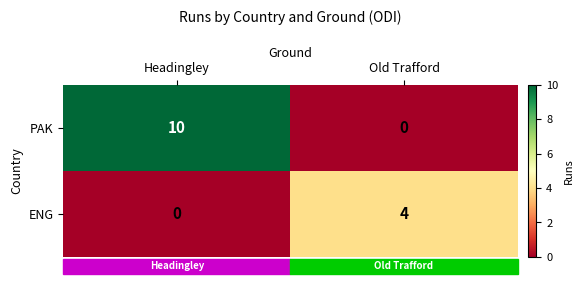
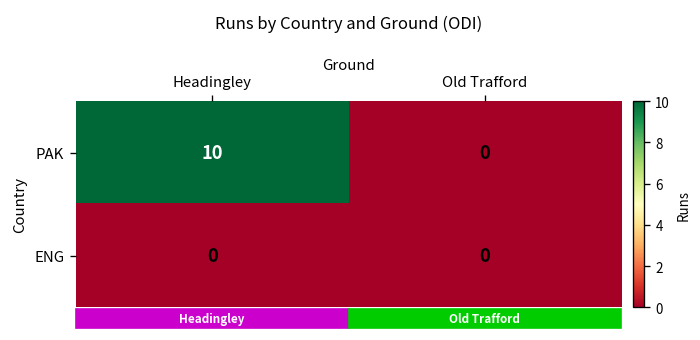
ENG, Old Trafford: 4 -> 0
